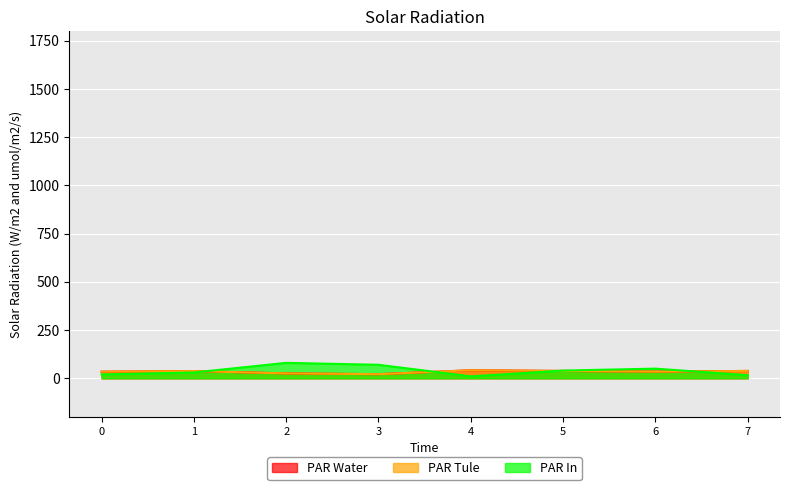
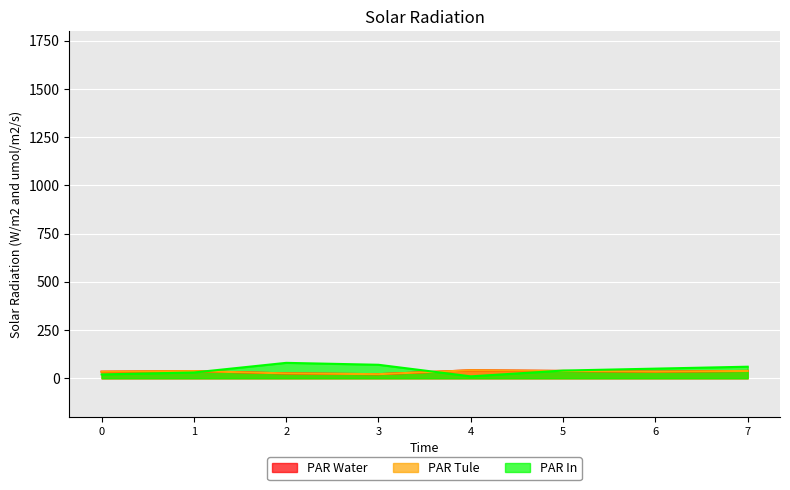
PAR In, 7: 20 -> 60
